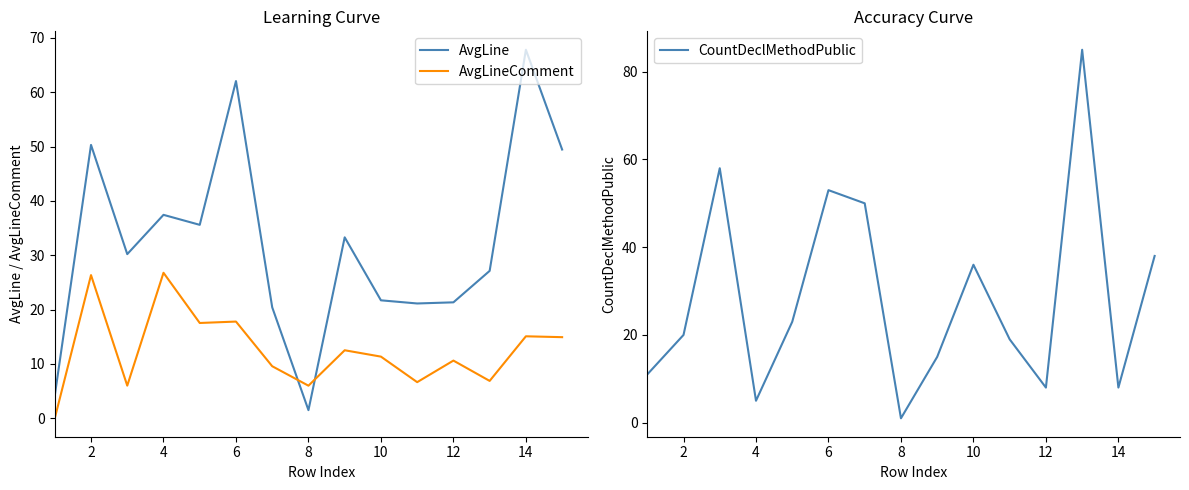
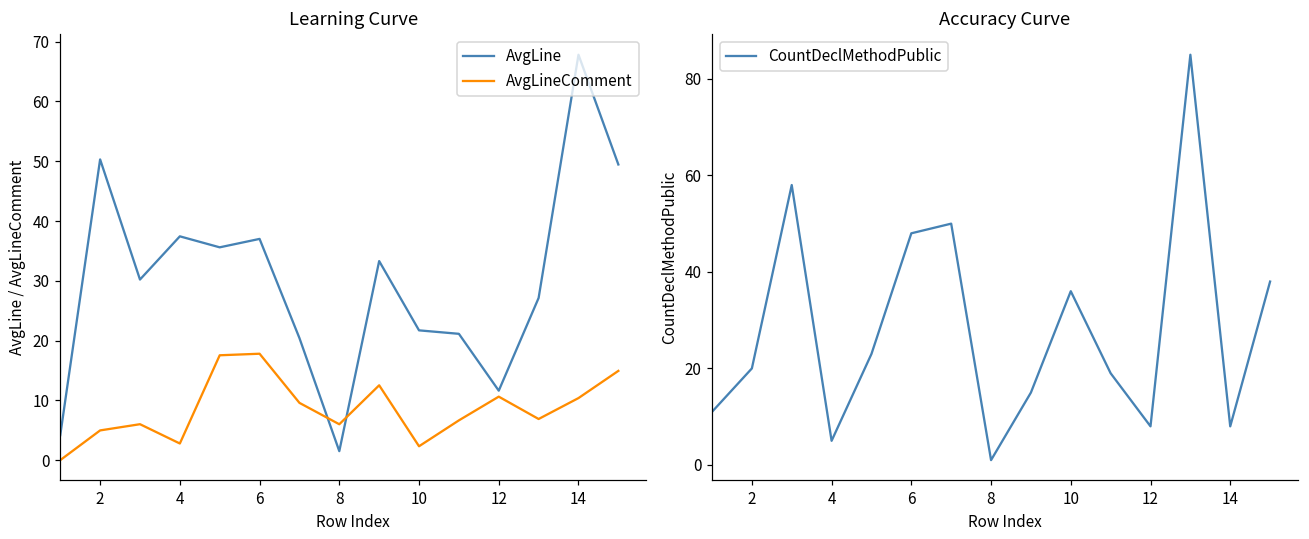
Learning Curve, AvgLineComment, 2: 26 -> 5
Learning Curve, AvgLineComment, 4: 27 -> 3
Learning Curve, AvgLine, 6: 62 -> 37
Learning Curve, AvgLineComment, 10: 11 -> 2
Learning Curve, AvgLine, 12: 21 -> 12
Learning Curve, AvgLineComment, 14: 15 -> 10
Accuracy Curve, 6: 53 -> 48
